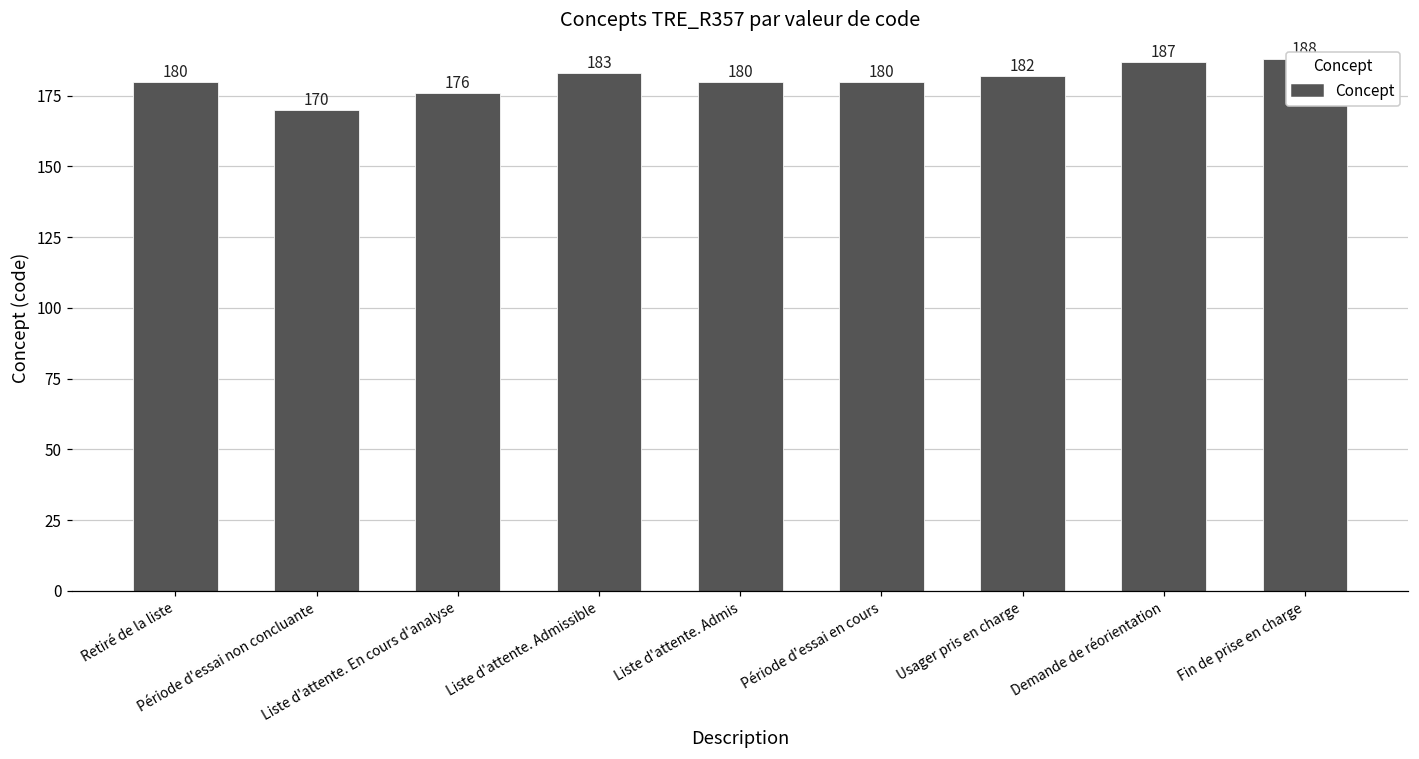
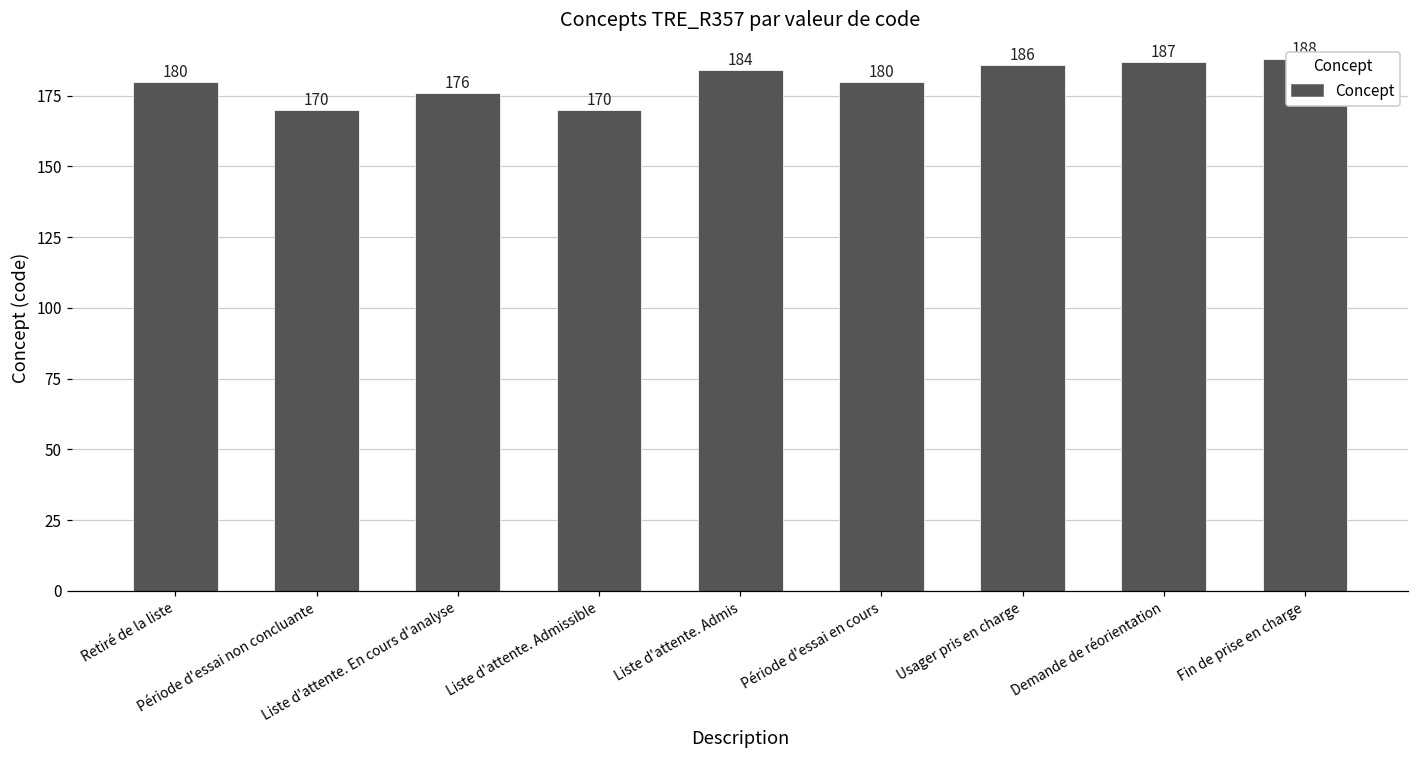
Liste d'attente. Admissible: 183 -> 170
Liste d'attente. Admis: 180 -> 184
Usager pris en charge: 182 -> 186
